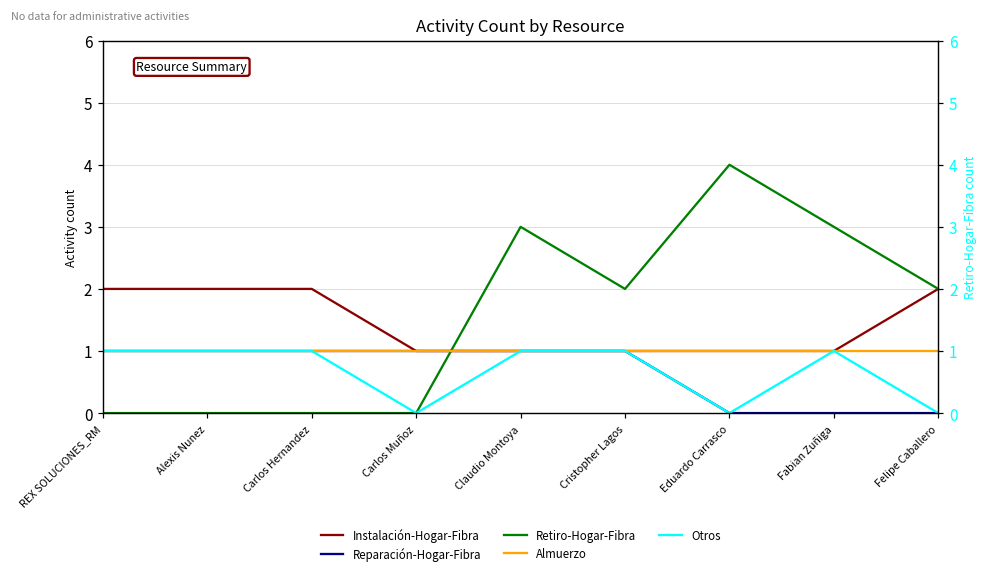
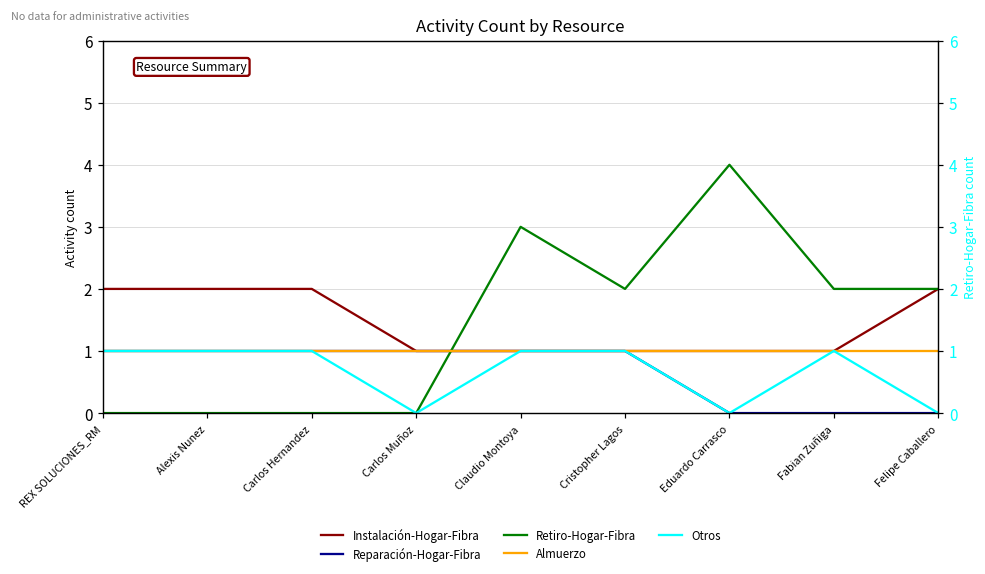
Retiro-Hogar-Fibra, Fabian Zuñiga: 3 -> 2
